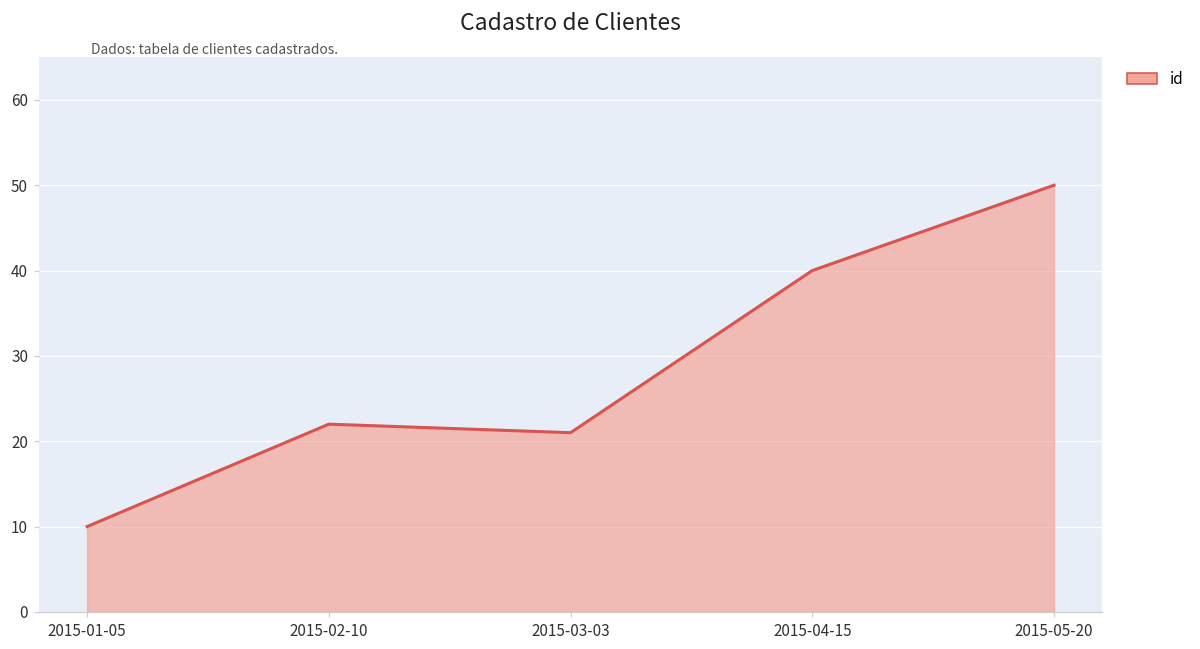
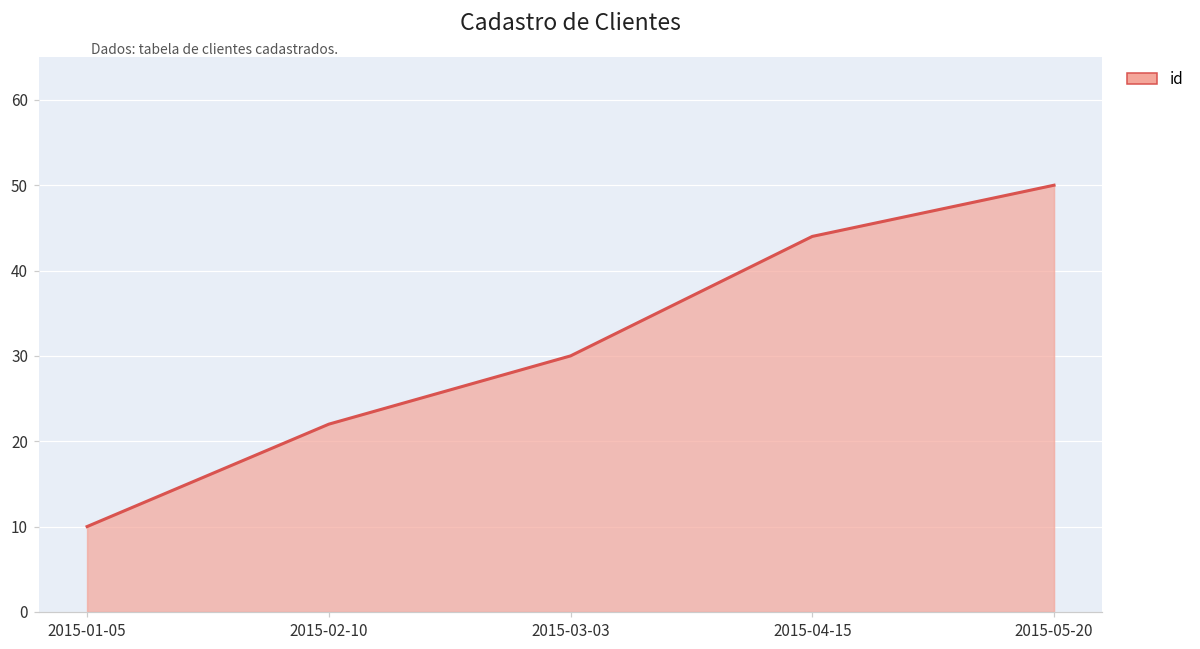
2015-03-03: 21 -> 30
2015-04-15: 40 -> 44
